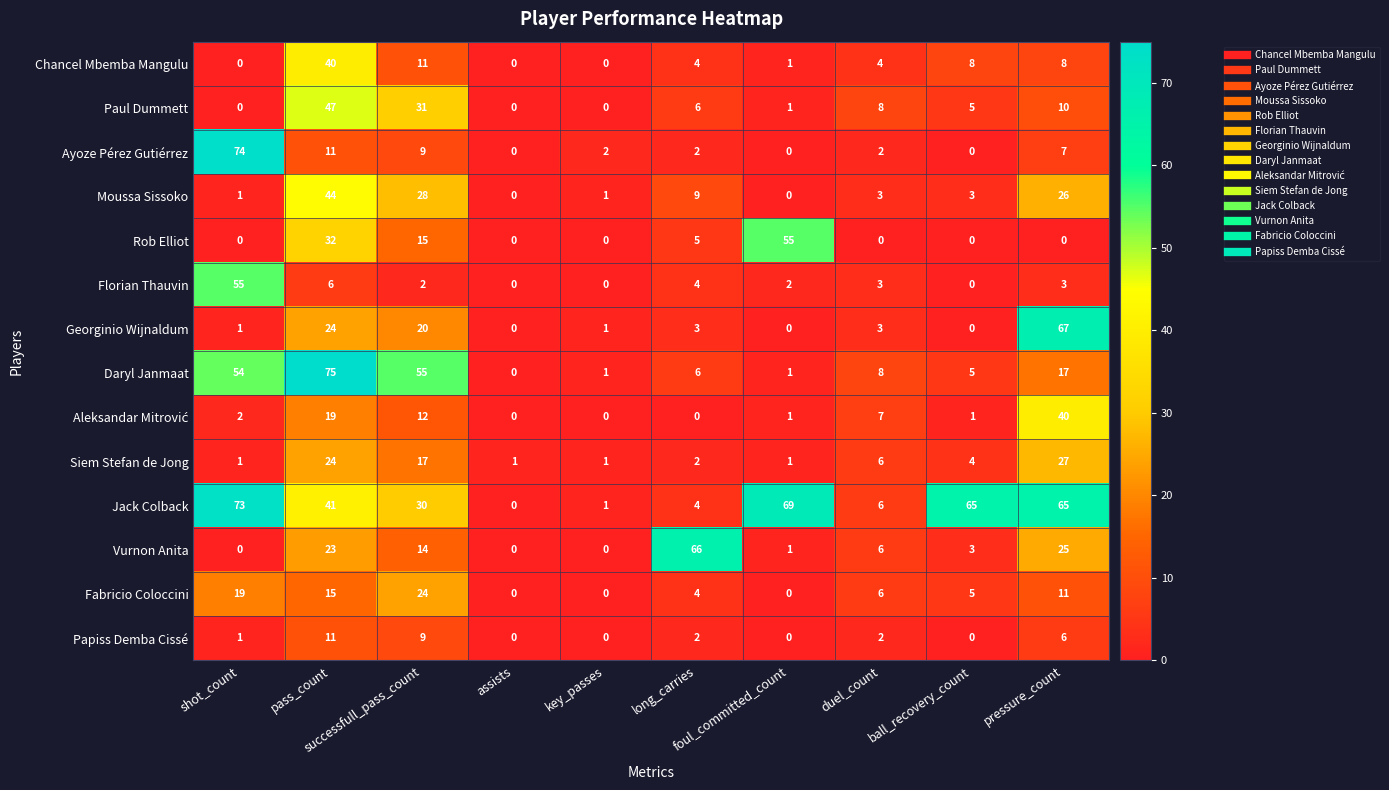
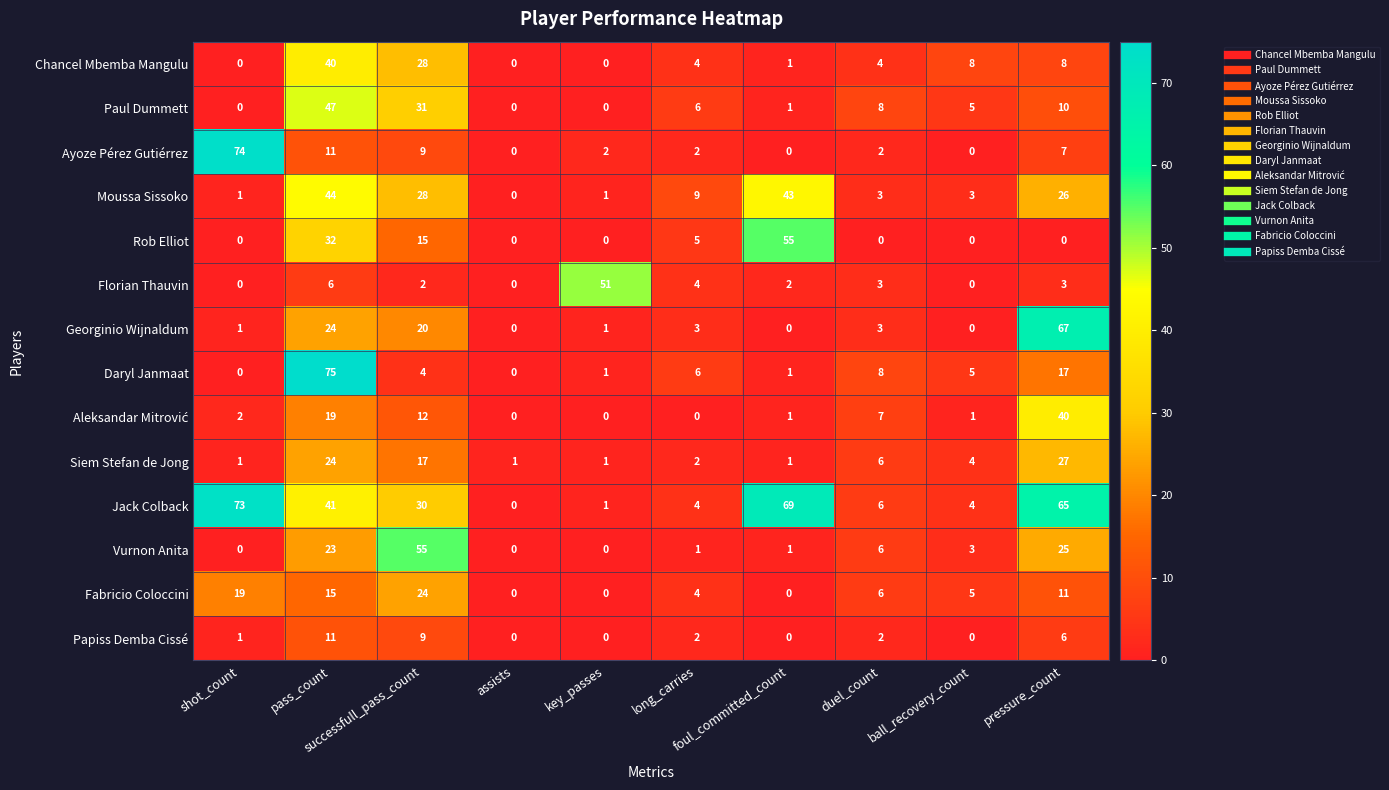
Chancel Mbemba Mangulu, successfull_pass_count: 11 -> 28
Moussa Sissoko, foul_committed_count: 0 -> 43
Florian Thauvin, shot_count: 55 -> 0
Florian Thauvin, key_passes: 0 -> 51
Daryl Janmaat, shot_count: 54 -> 0
Daryl Janmaat, successfull_pass_count: 55 -> 4
Jack Colback, ball_recovery_count: 65 -> 4
Vurnon Anita, successfull_pass_count: 14 -> 55
Vurnon Anita, long_carries: 66 -> 1
